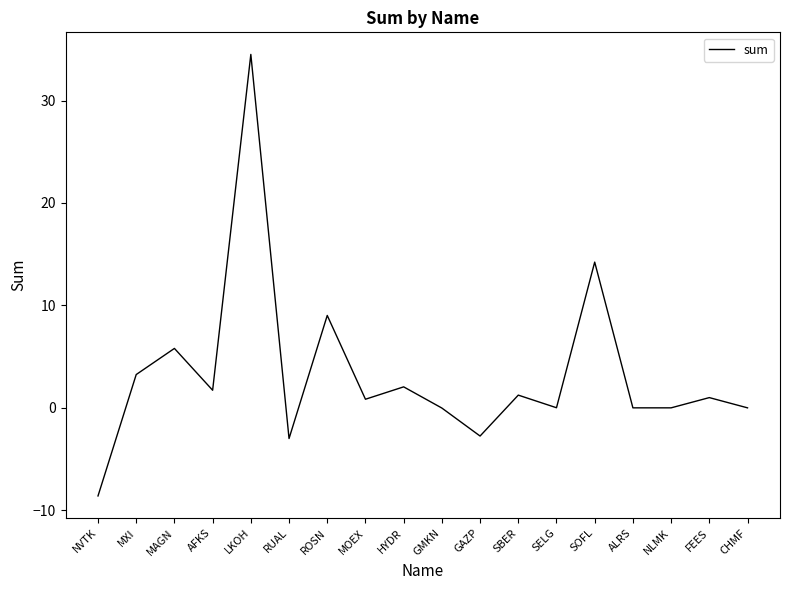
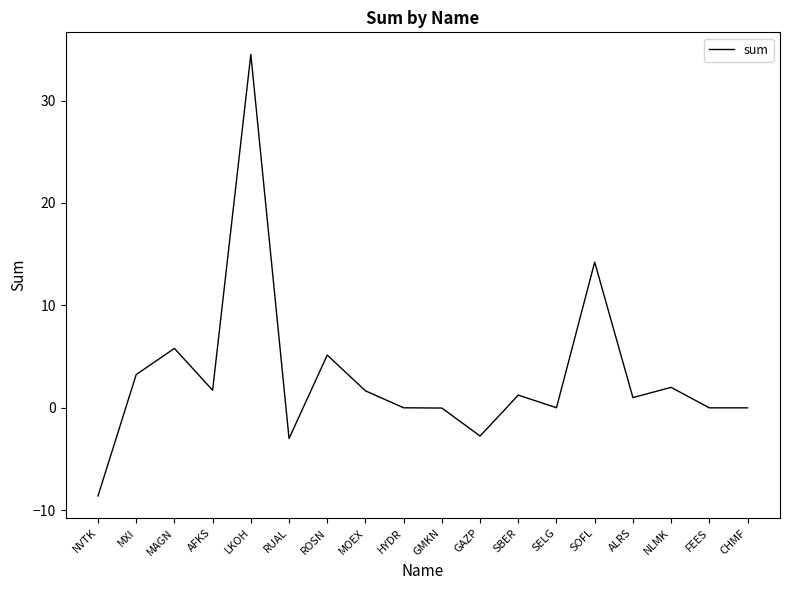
ROSN: 9.0 -> 5.1
MOEX: 0.8 -> 1.7
HYDR: 2.0 -> 0.0
ALRS: 0 -> 1
NLMK: 0 -> 2
FEES: 1 -> 0
